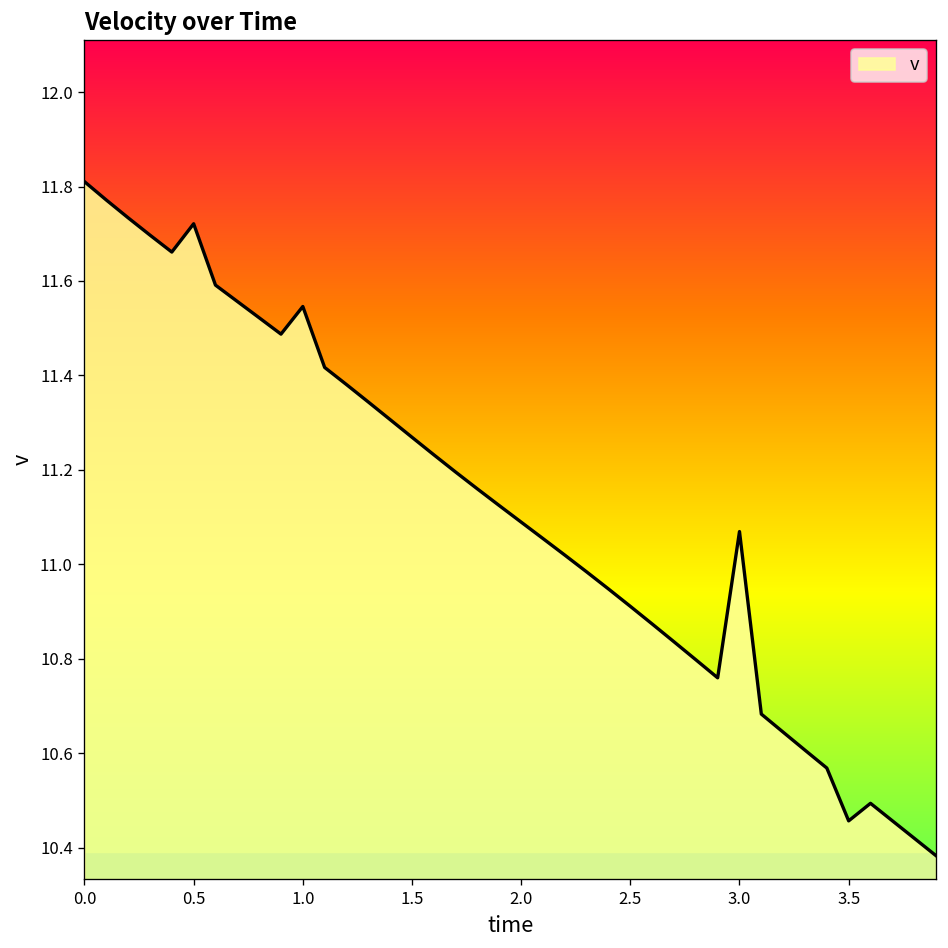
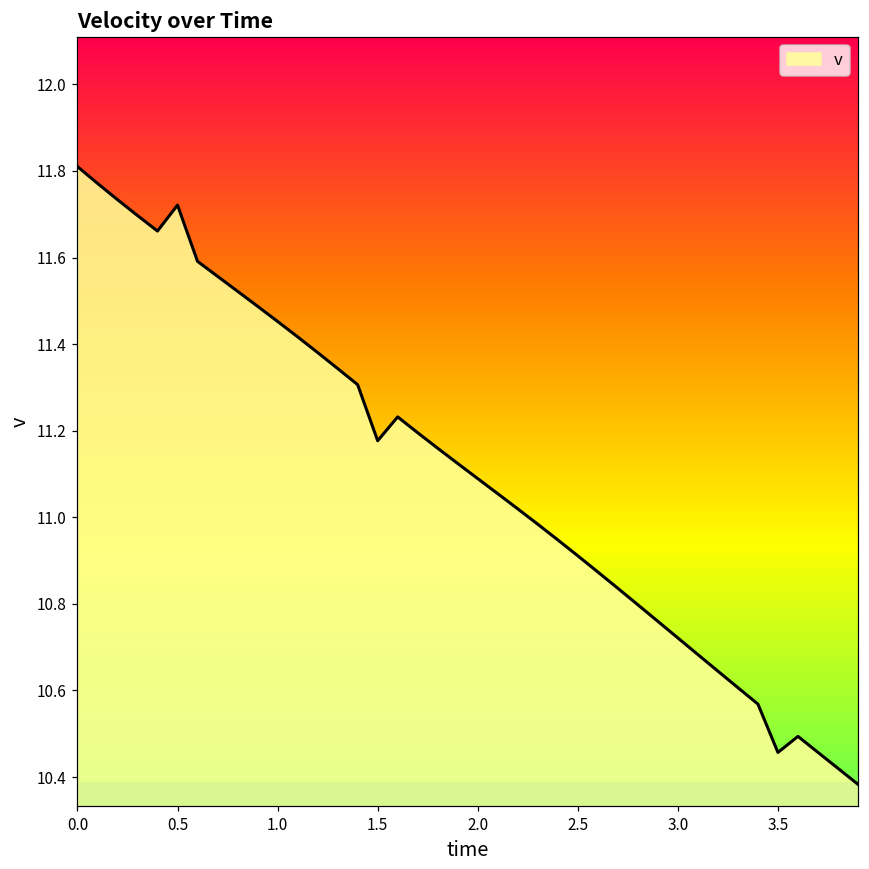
v, 1.0: 11.55 -> 11.45
v, 1.5: 11.27 -> 11.18
v, 3.0: 11.07 -> 10.72
